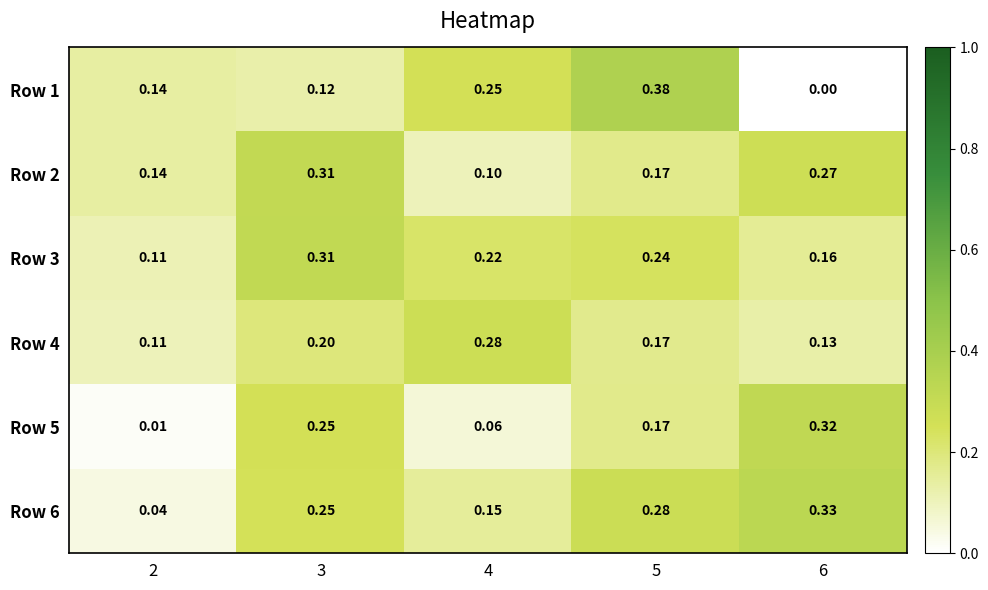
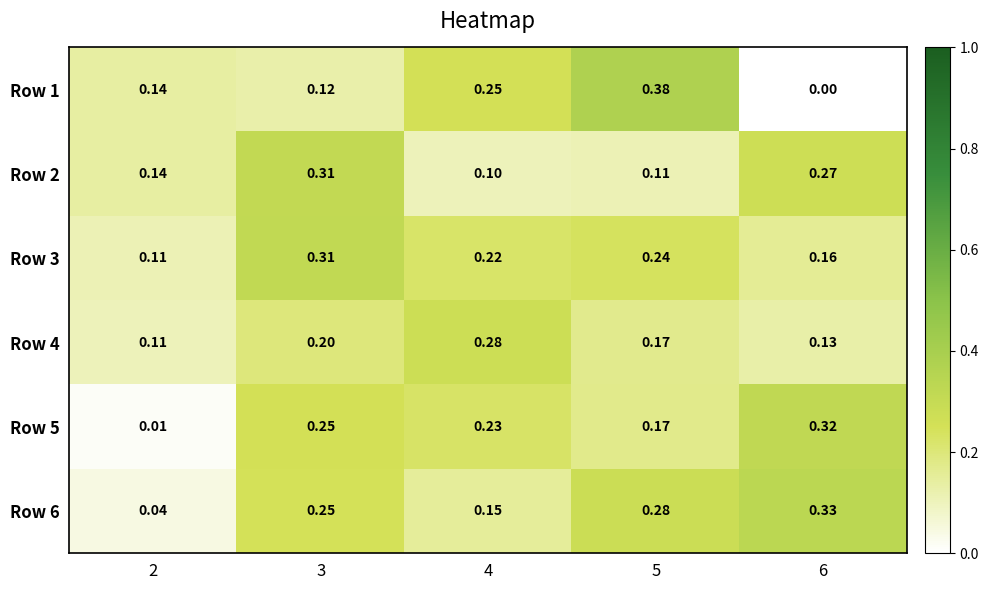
Row 2, 5: 0.17 -> 0.11
Row 5, 4: 0.06 -> 0.23
